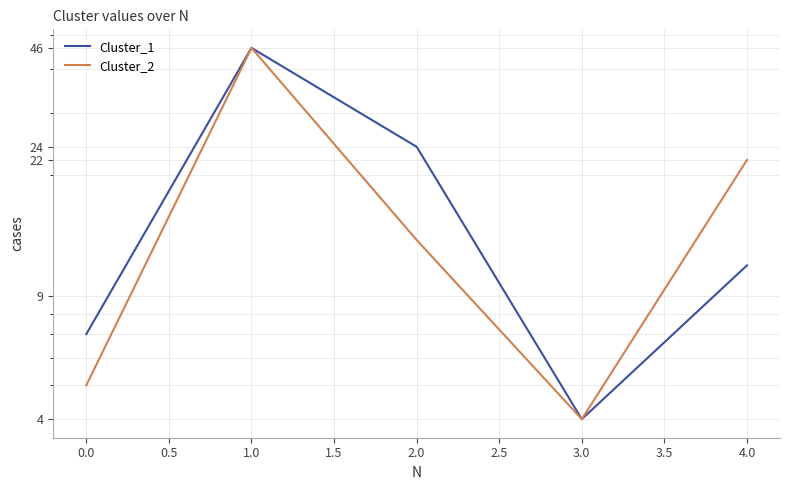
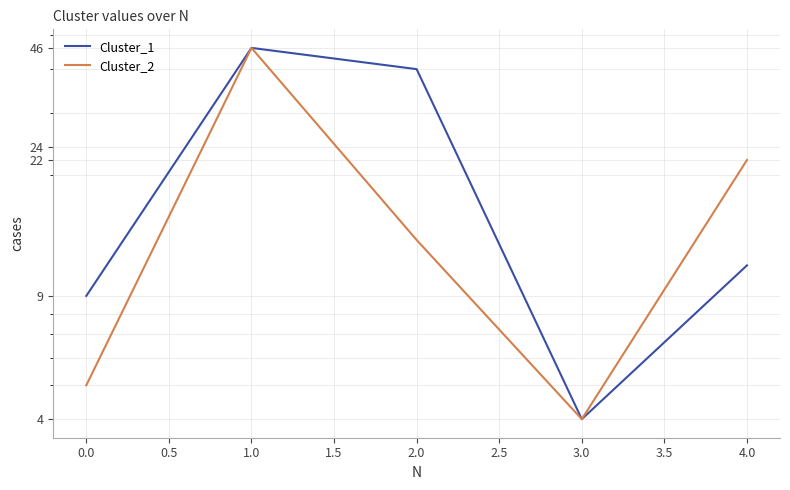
Cluster_1, 0.0: 7 -> 9
Cluster_1, 2.0: 24 -> 40
